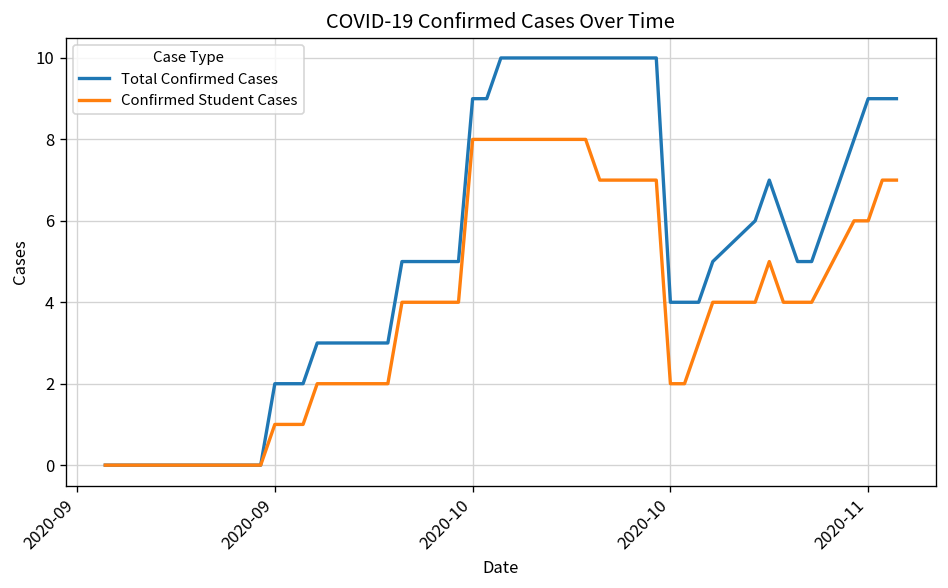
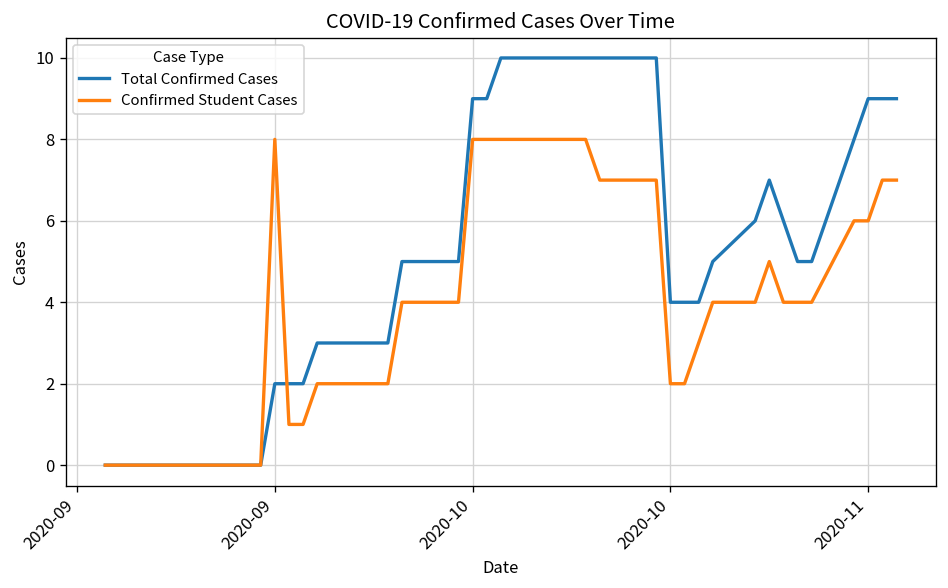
Confirmed Student Cases, 2020-09: 1 -> 8
